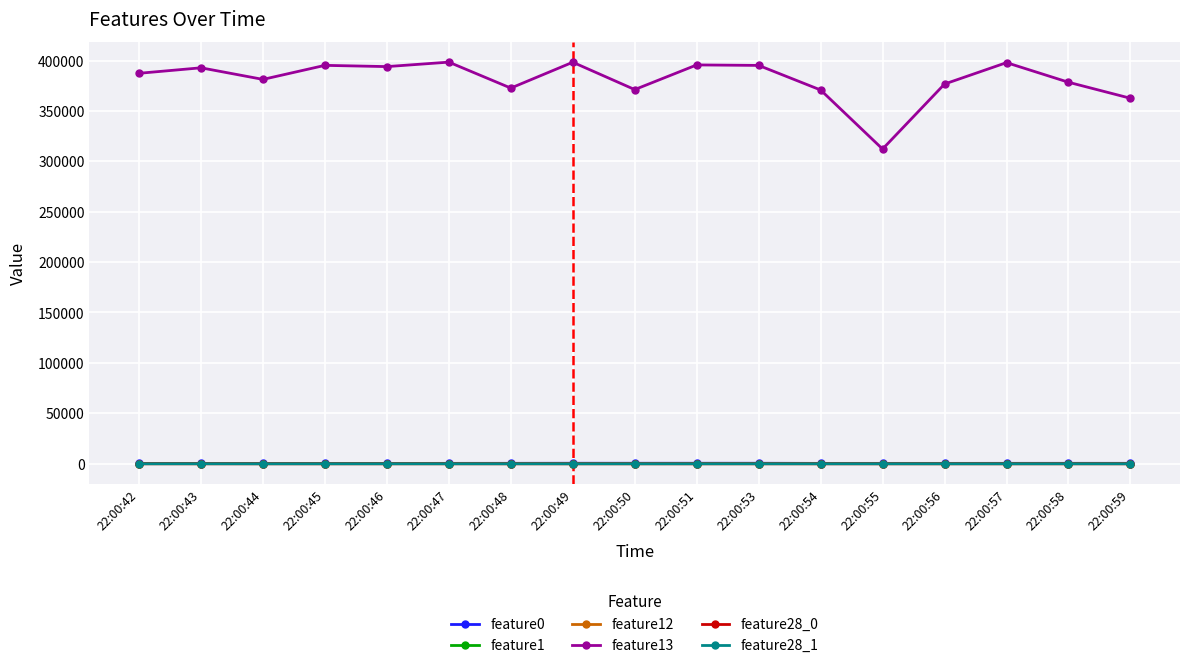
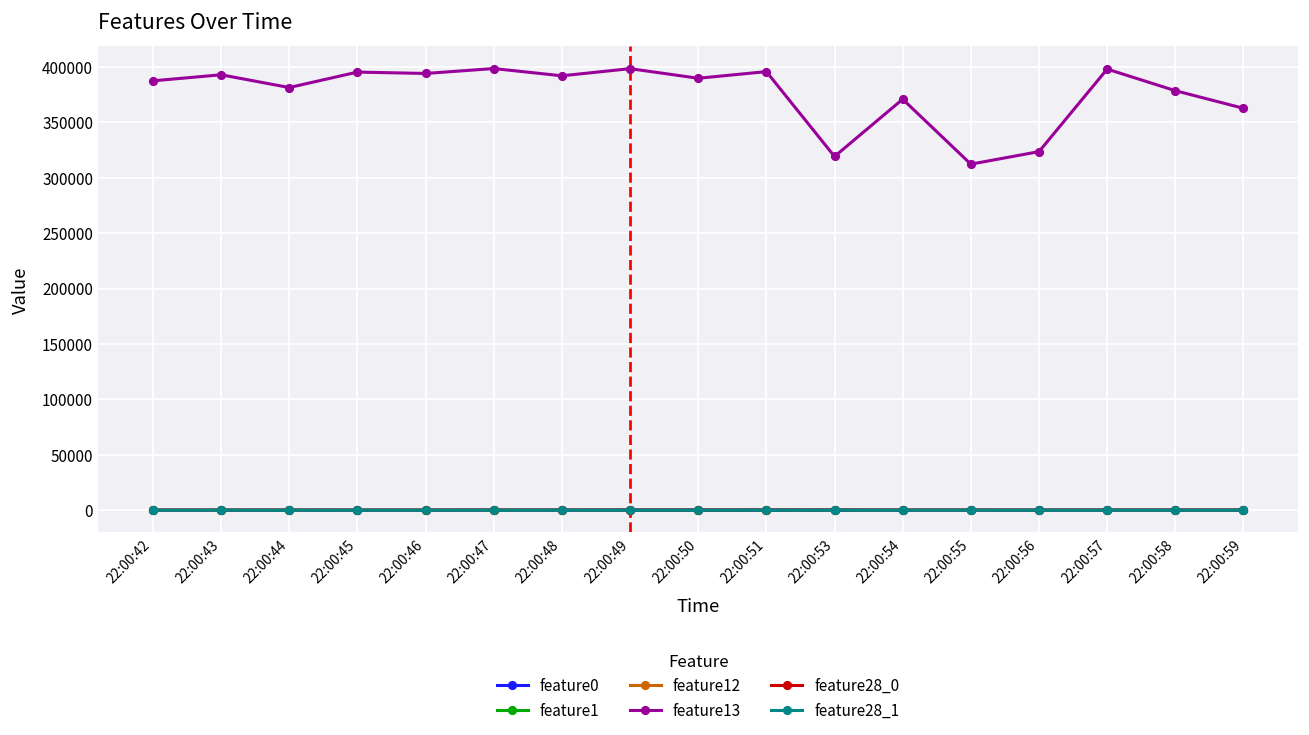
feature13, 22:00:48: 373000 -> 392000
feature13, 22:00:50: 371000 -> 390000
feature13, 22:00:53: 395000 -> 319000
feature13, 22:00:56: 377000 -> 323000
